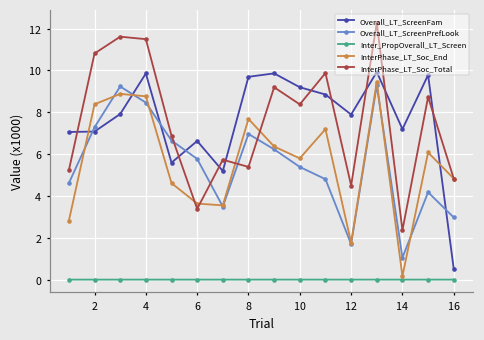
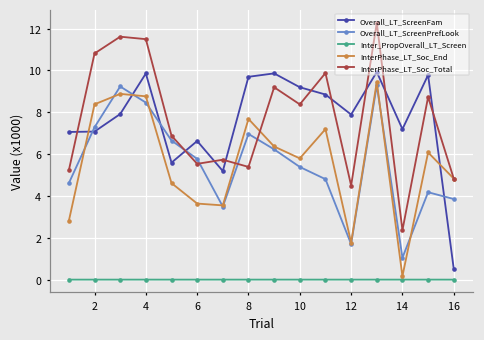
InterPhase_LT_Soc_Total, 6: 3.4 -> 5.5
Overall_LT_ScreenPrefLook, 16: 3.0 -> 3.9
